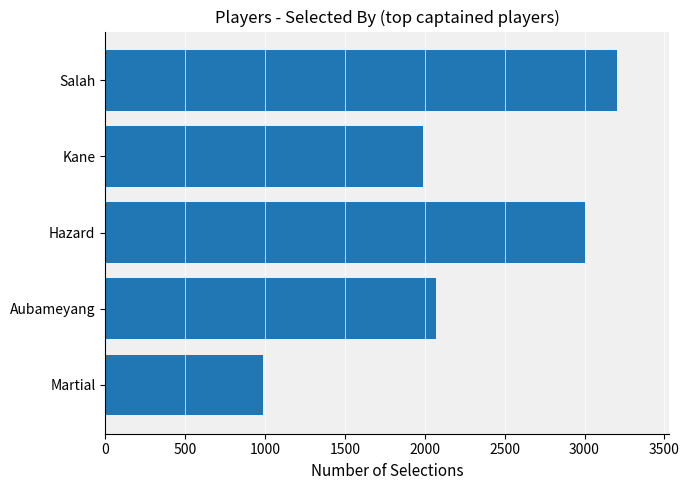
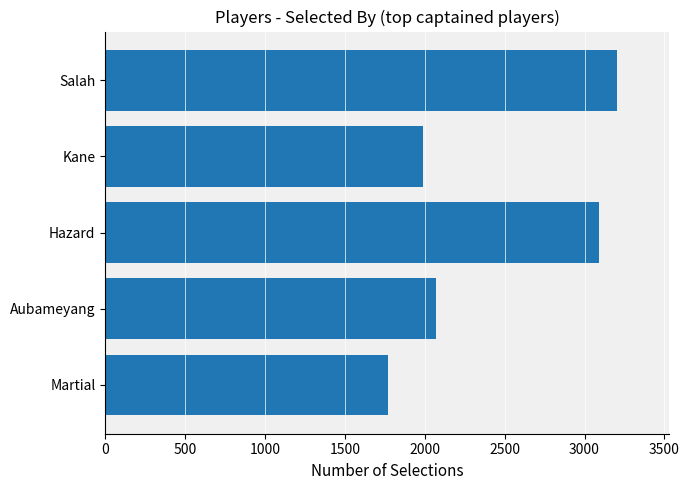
Hazard: 3010 -> 3090
Martial: 990 -> 1770
